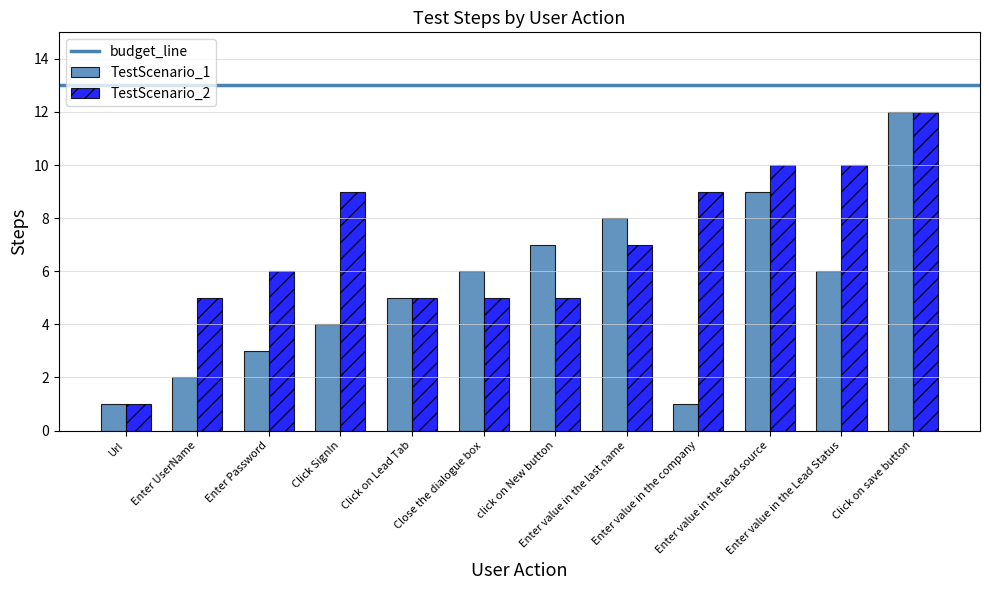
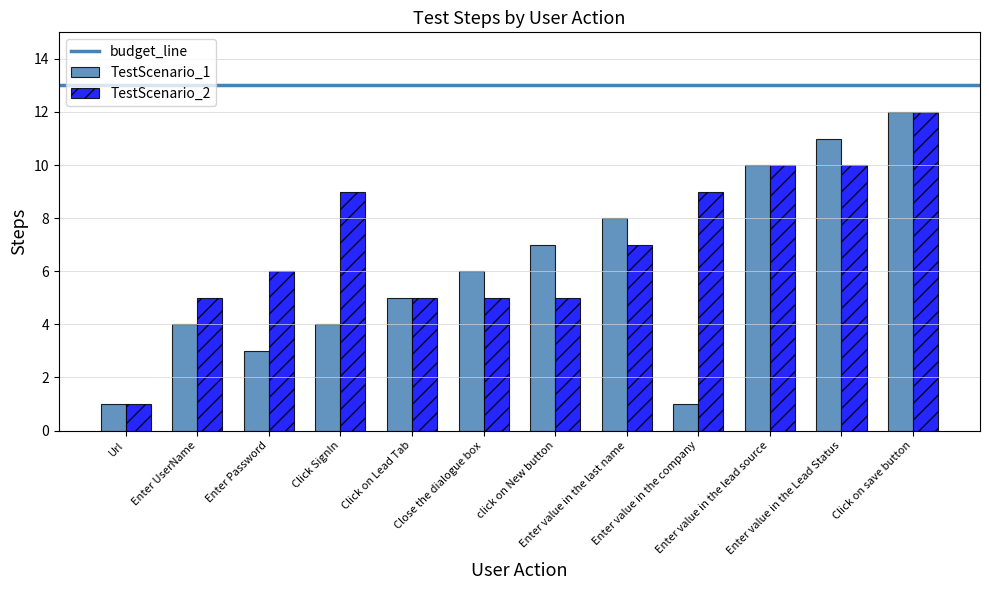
TestScenario_1, Enter UserName: 2 -> 4
TestScenario_1, Enter value in the lead source: 9 -> 10
TestScenario_1, Enter value in the Lead Status: 6 -> 11
